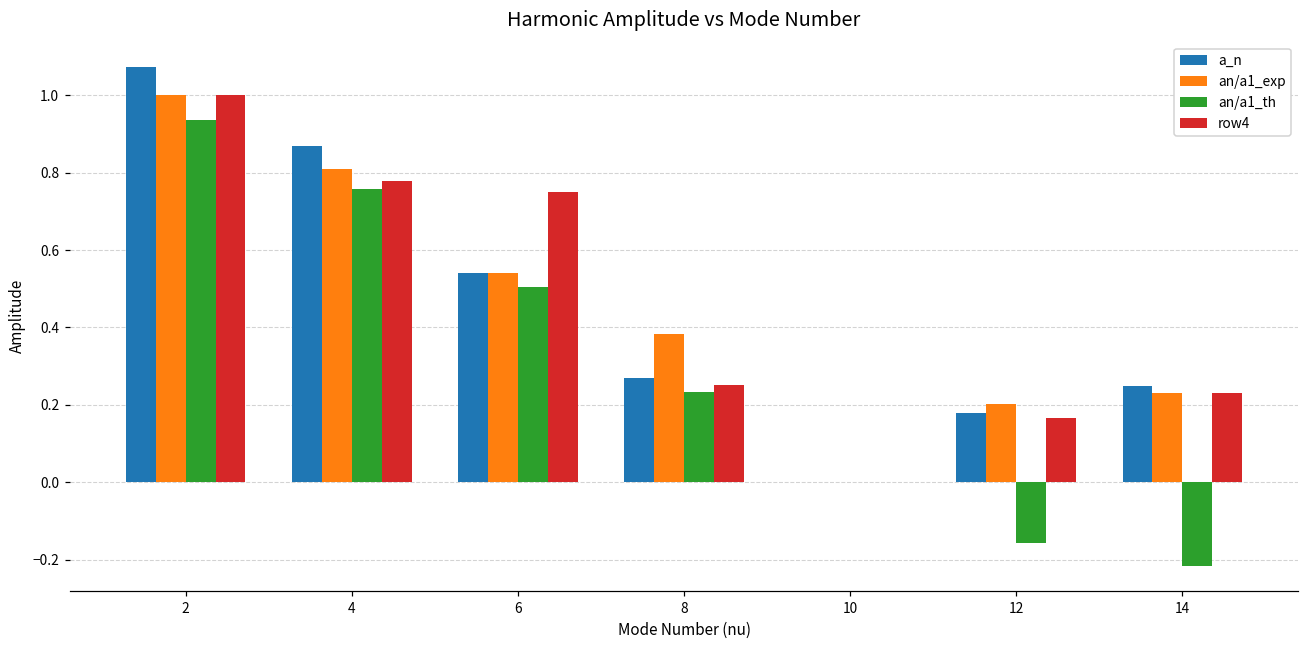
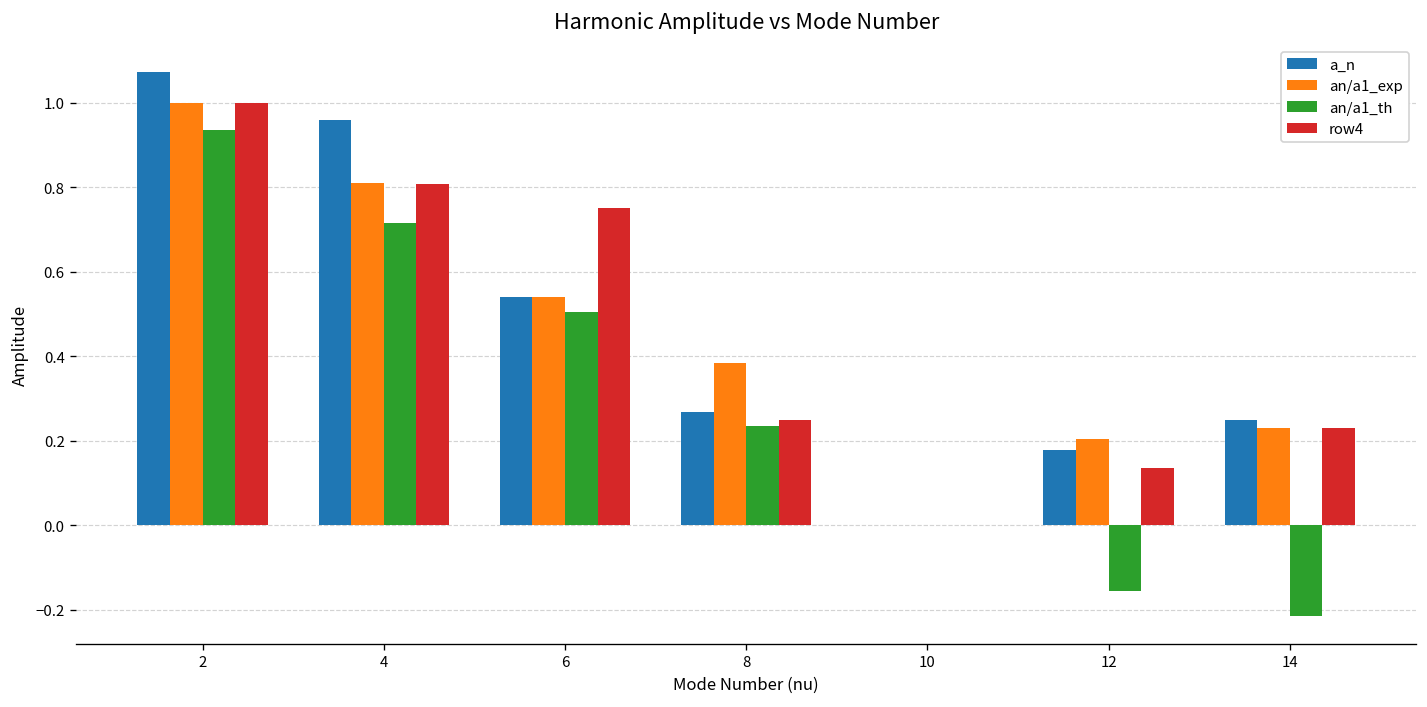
a_n, 4: 0.87 -> 0.96
an/a1_th, 4: 0.76 -> 0.72
row4, 4: 0.78 -> 0.81
row4, 12: 0.17 -> 0.14
